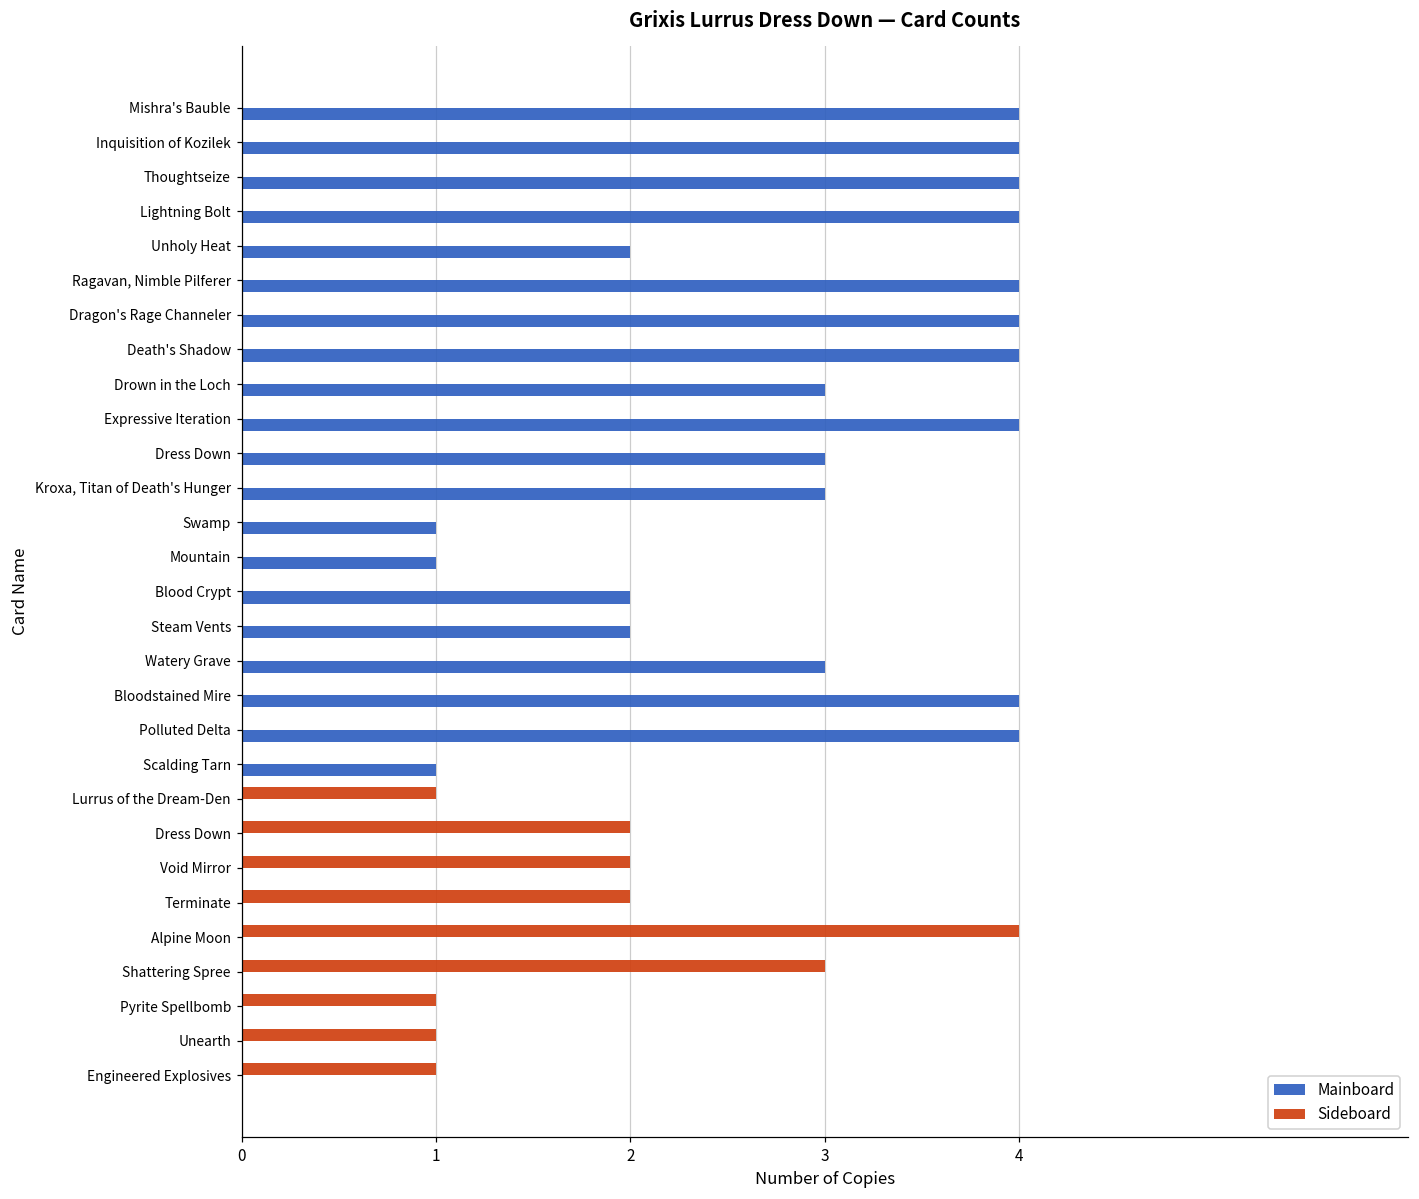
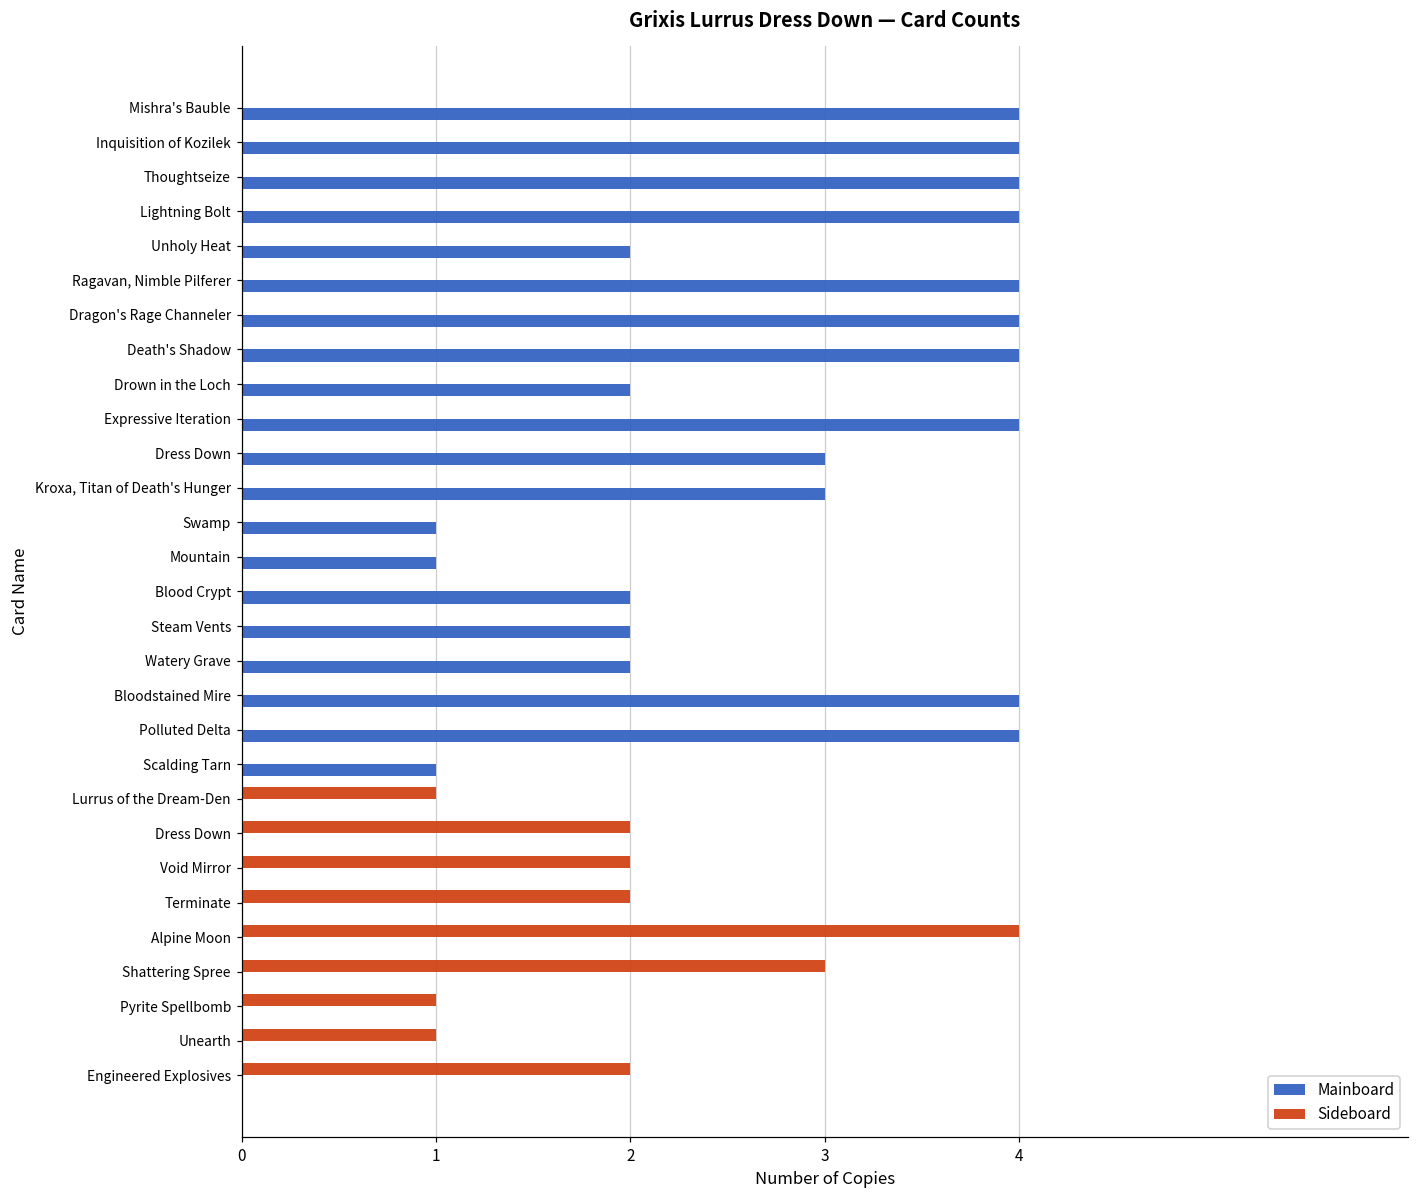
Mainboard, Drown in the Loch: 3 -> 2
Mainboard, Watery Grave: 3 -> 2
Sideboard, Engineered Explosives: 1 -> 2
